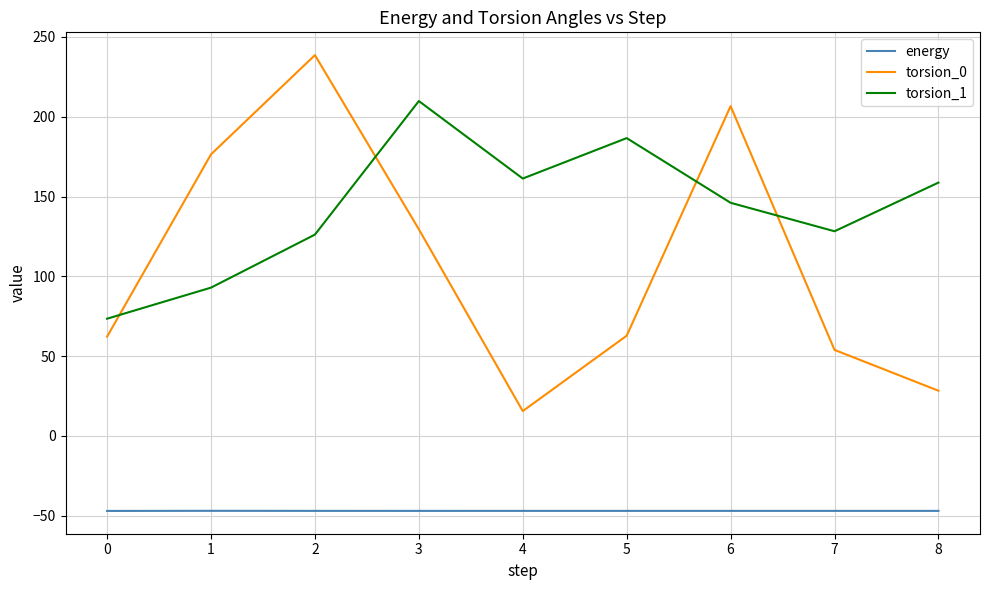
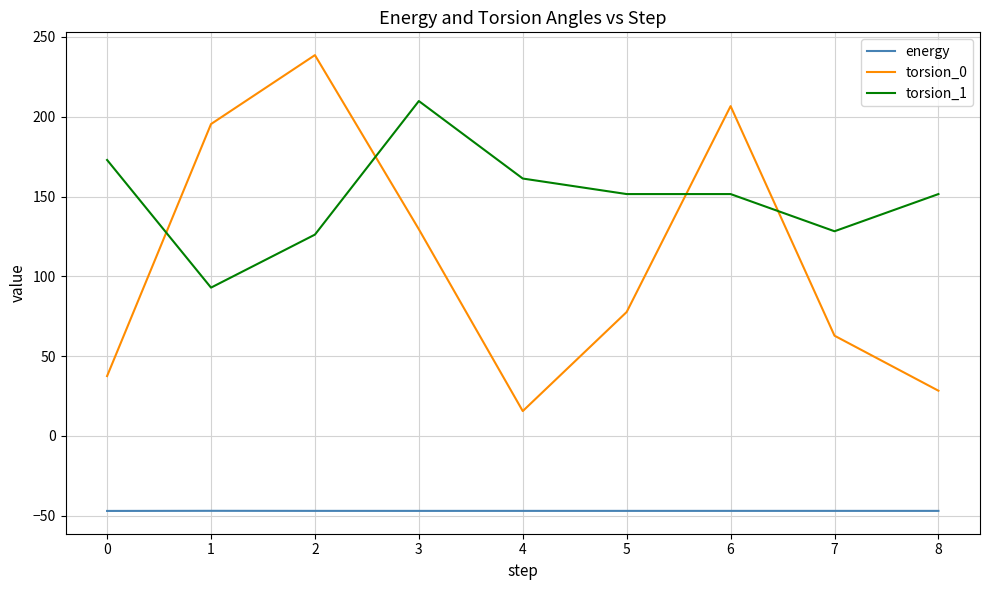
torsion_0, 0: 62 -> 38
torsion_1, 0: 73 -> 173
torsion_0, 1: 176 -> 195
torsion_0, 5: 63 -> 78
torsion_1, 5: 187 -> 152
torsion_1, 6: 146 -> 152
torsion_0, 7: 54 -> 63
torsion_1, 8: 159 -> 152
